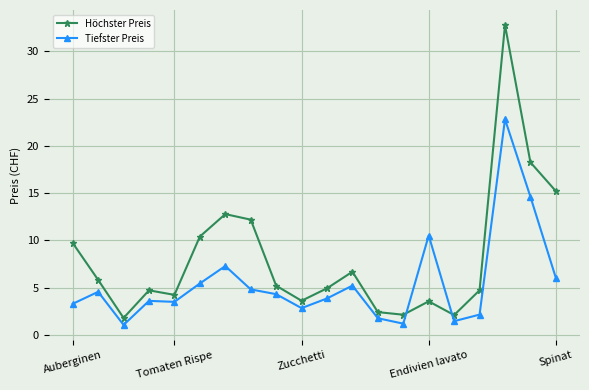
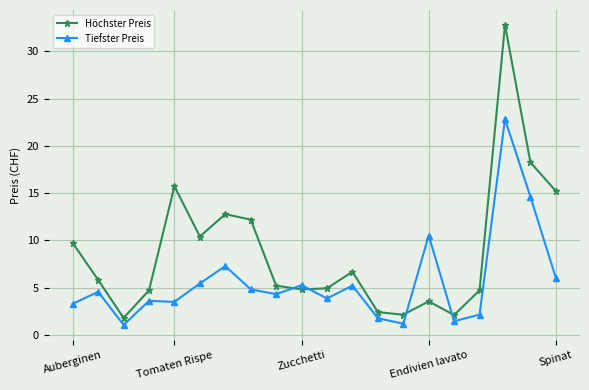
Höchster Preis, Tomaten Rispe: 4 -> 16
Höchster Preis, Zucchetti: 4 -> 5
Tiefster Preis, Zucchetti: 3 -> 5
